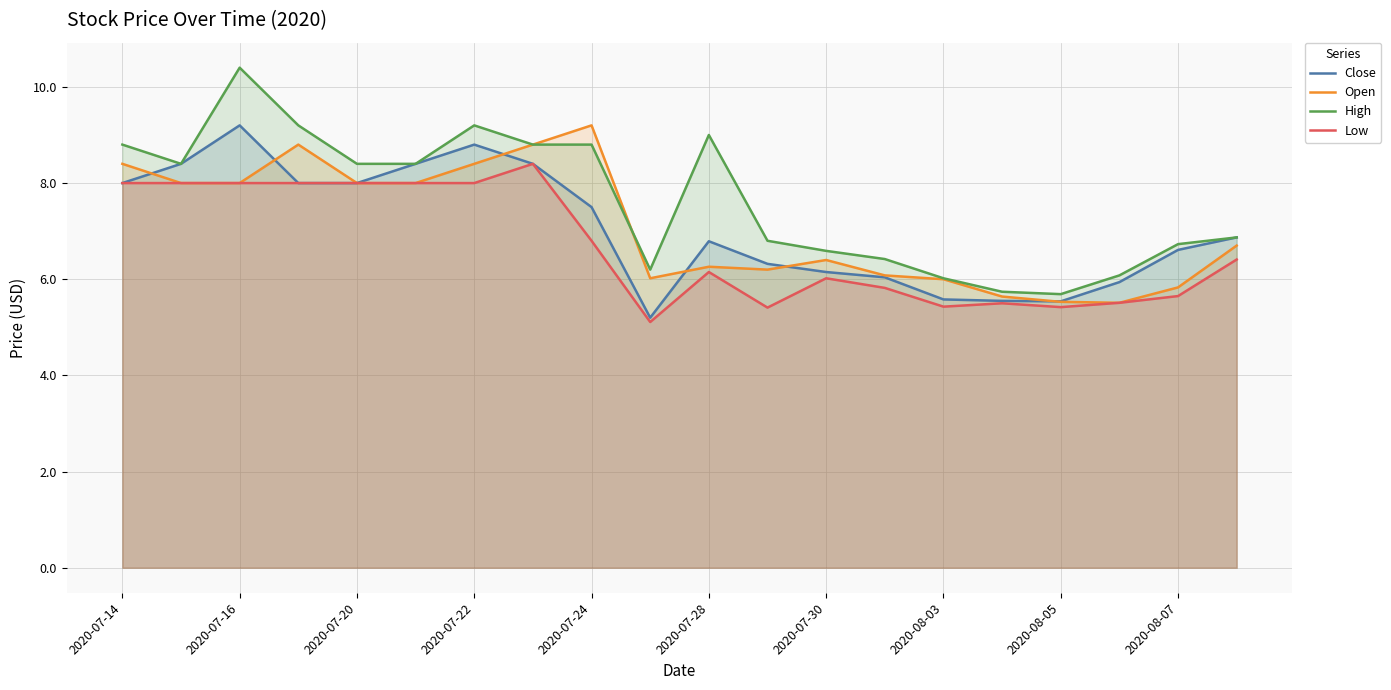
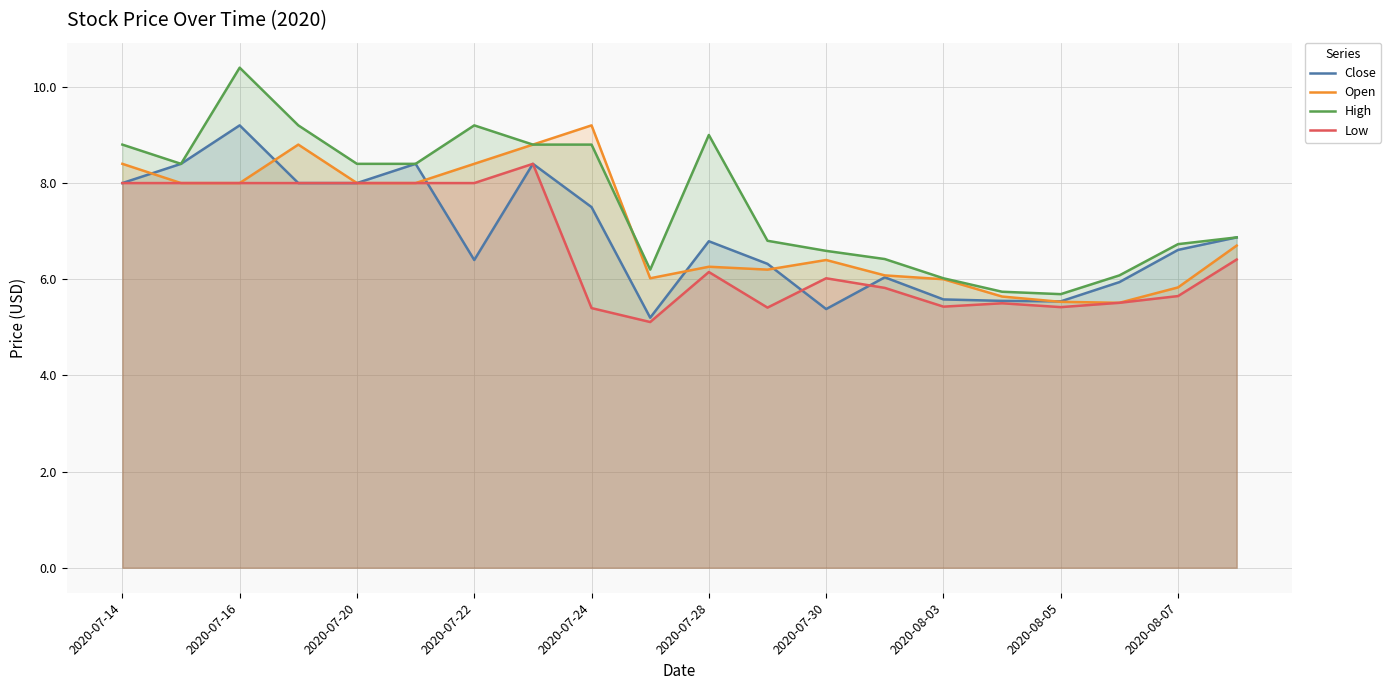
Close, 2020-07-22: 8.8 -> 6.4
Low, 2020-07-24: 6.8 -> 5.4
Close, 2020-07-30: 6.2 -> 5.4
